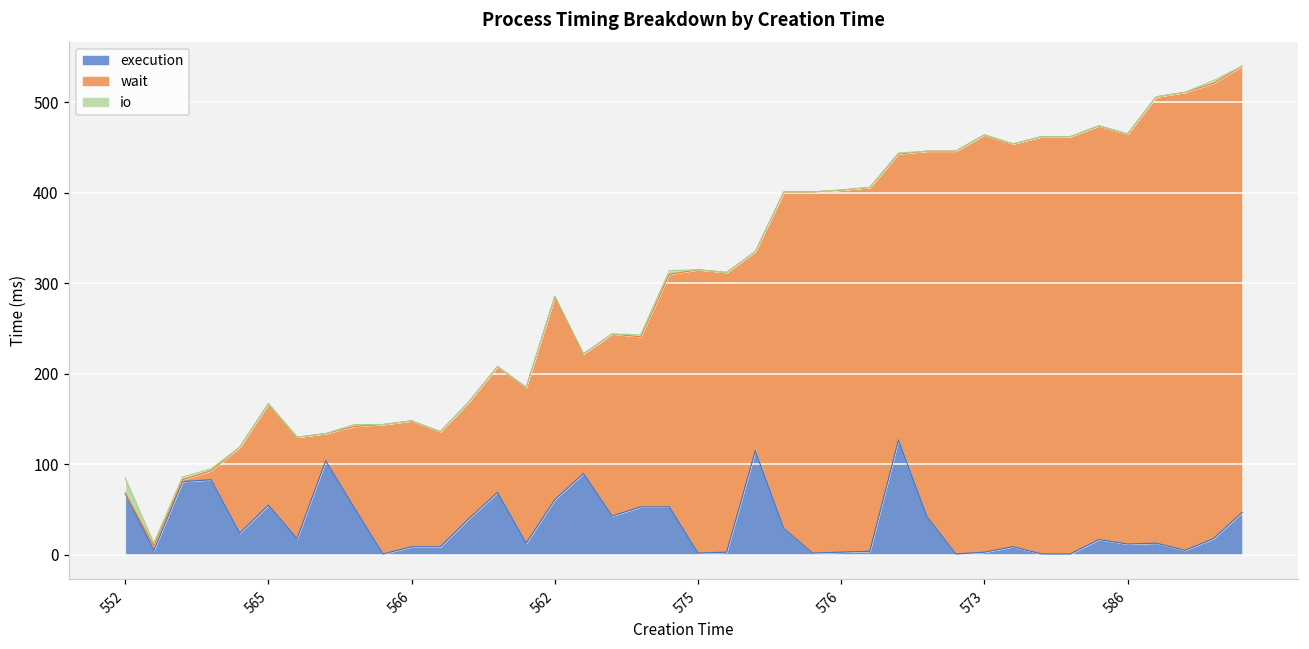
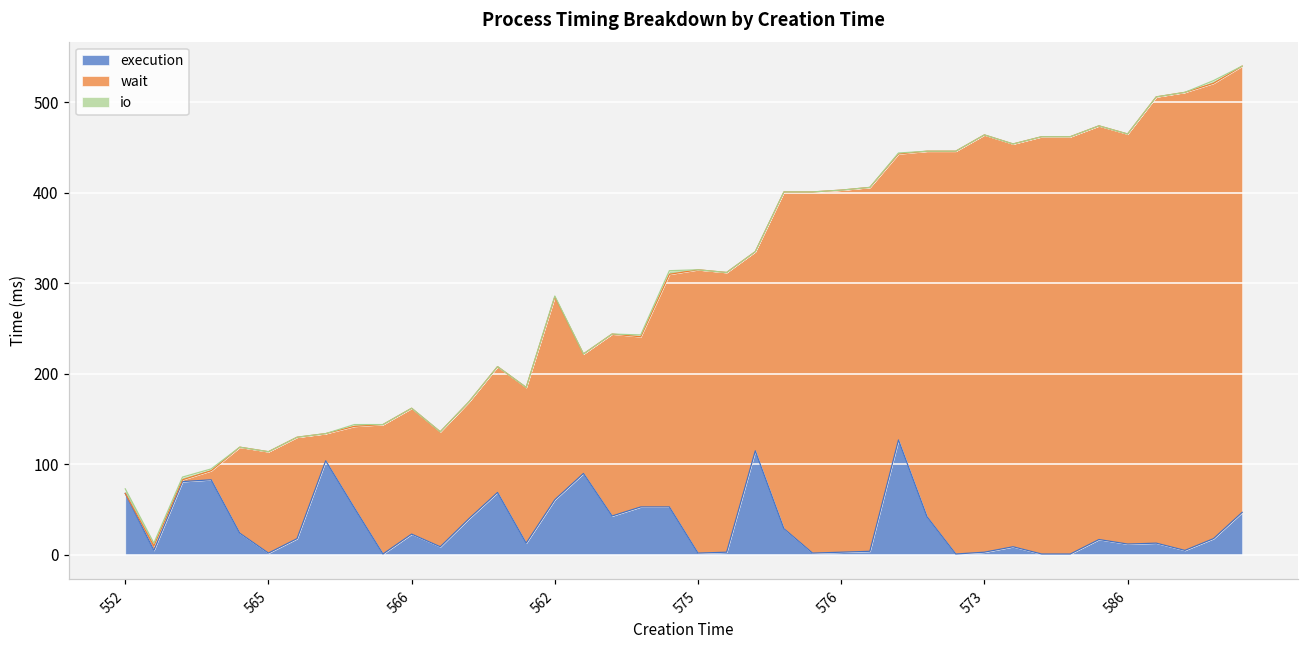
io, 552: 20 -> 10
execution, 565: 60 -> 0
execution, 566: 10 -> 20
